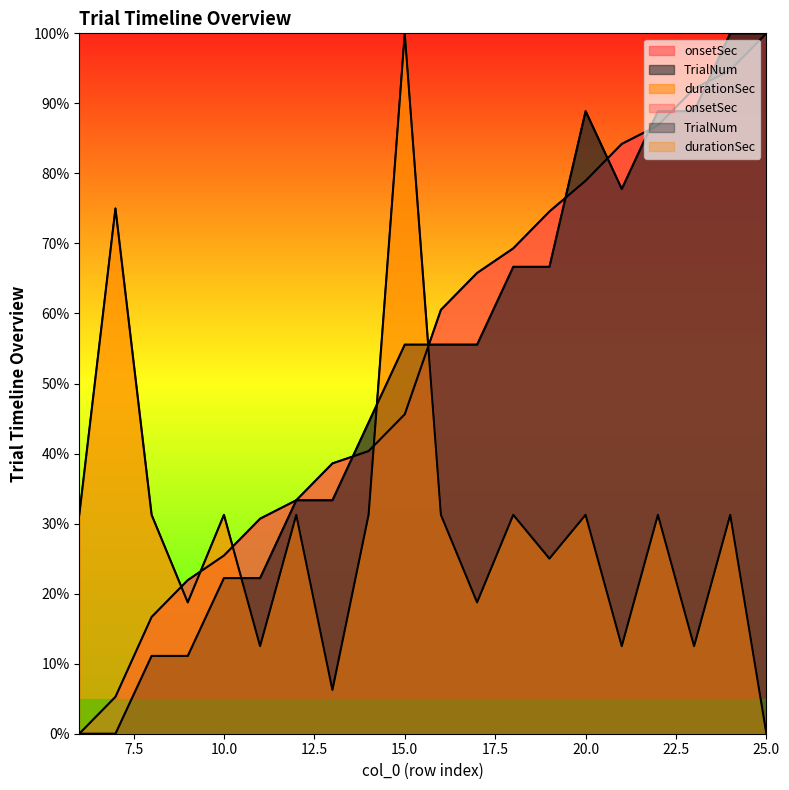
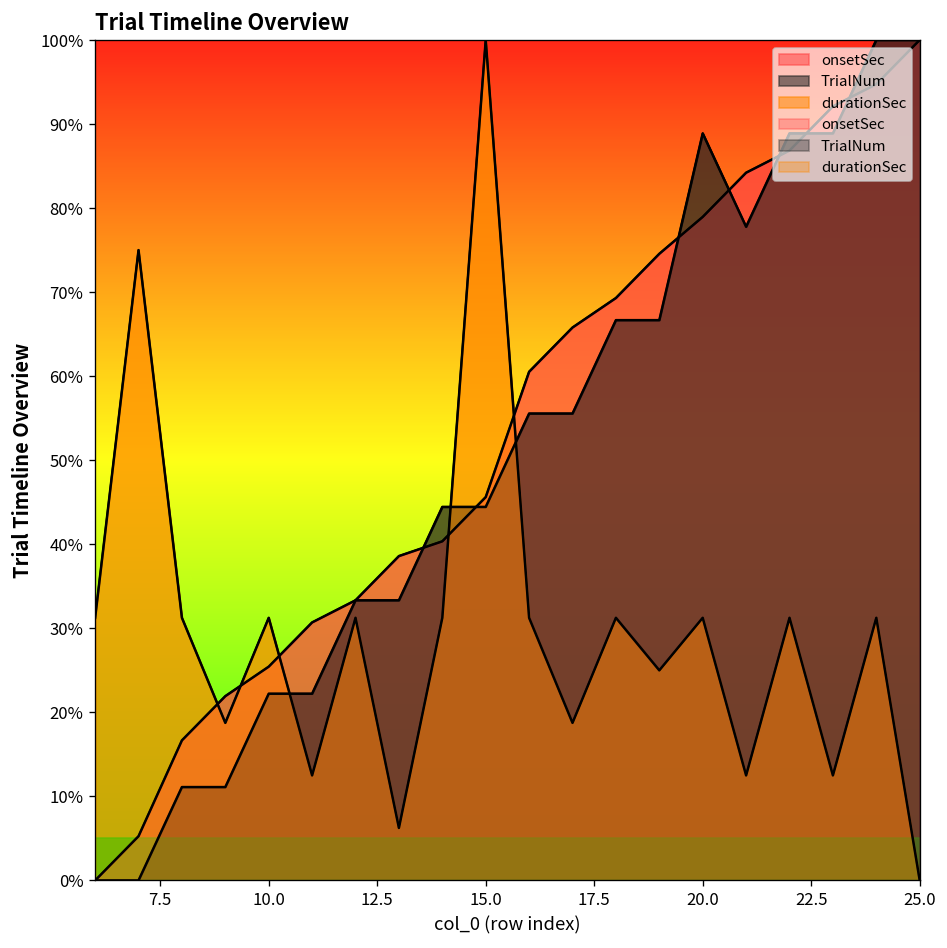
TrialNum, 15.0: 56% -> 44%
